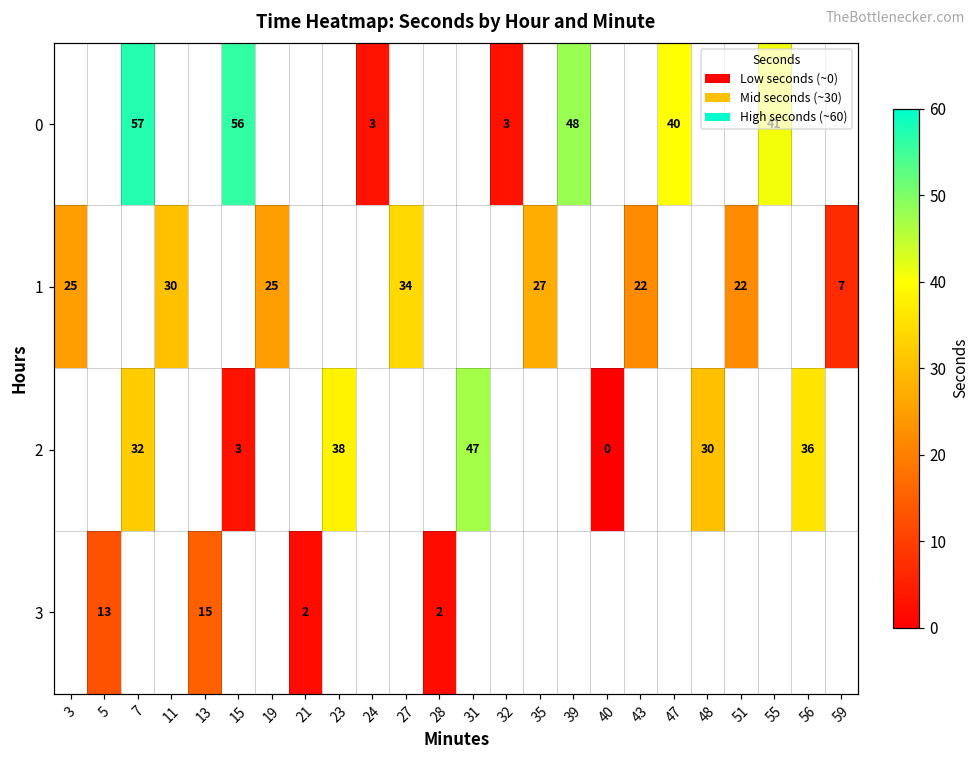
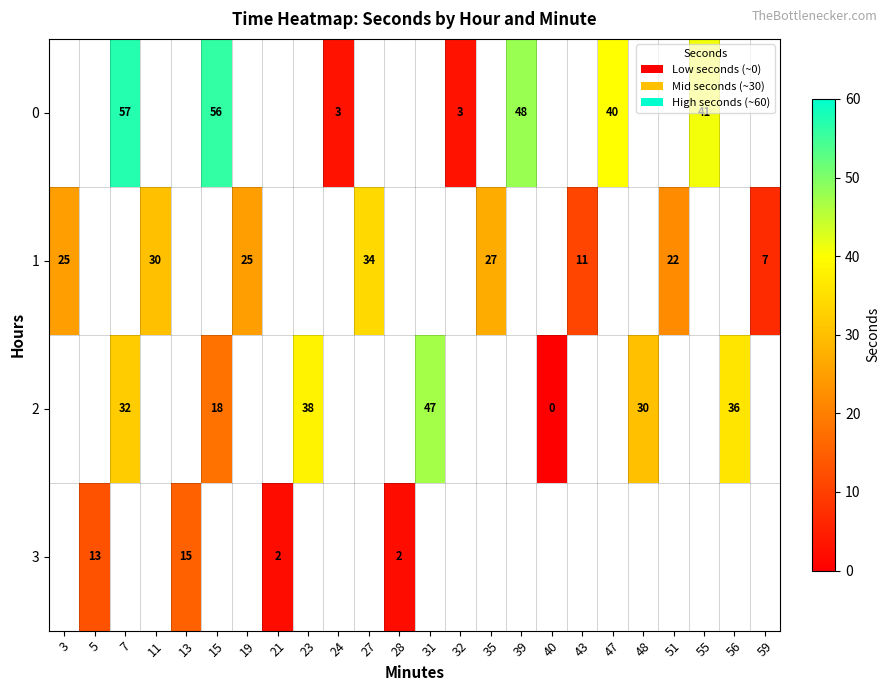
1, 43: 22 -> 11
2, 15: 3 -> 18
